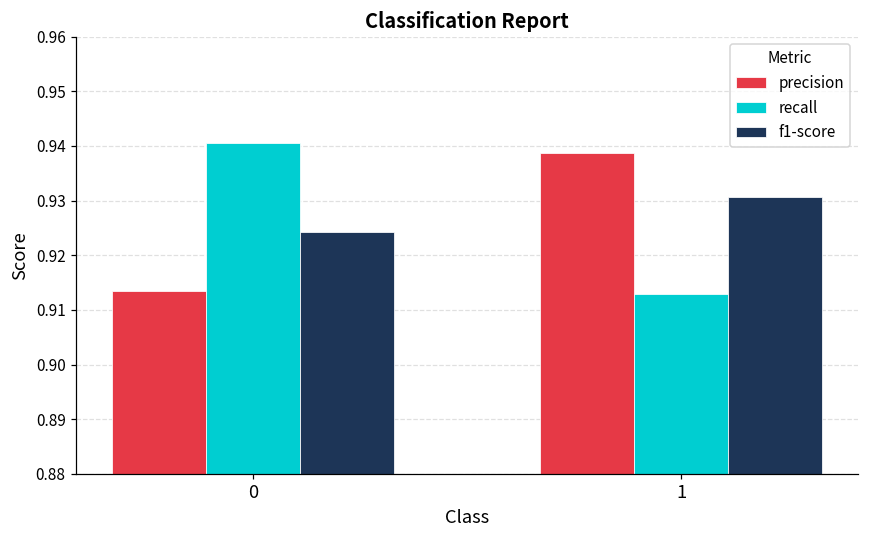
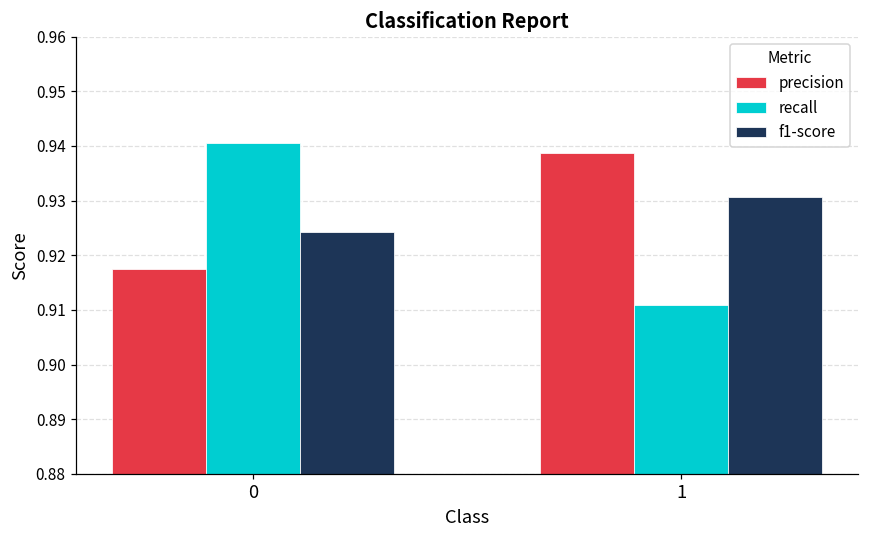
precision, 0: 0.913 -> 0.918
recall, 1: 0.913 -> 0.911
